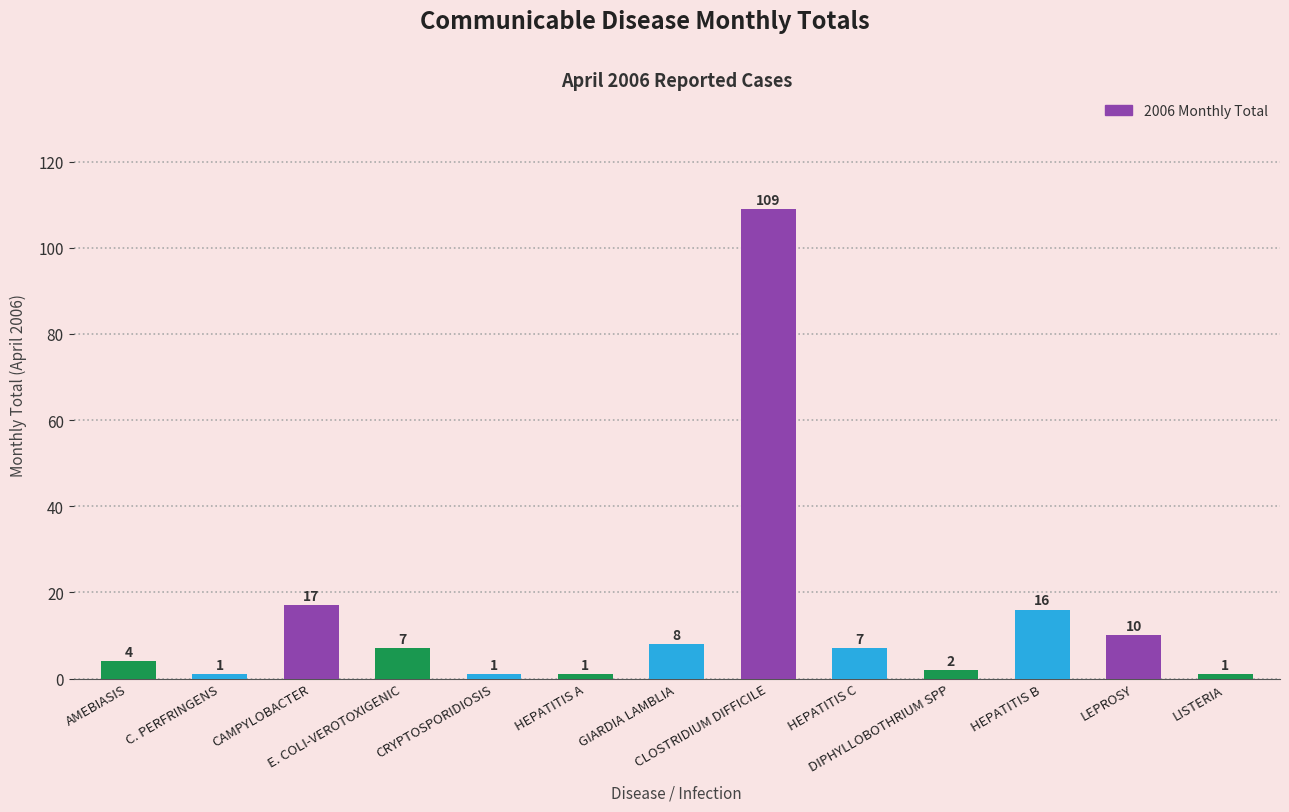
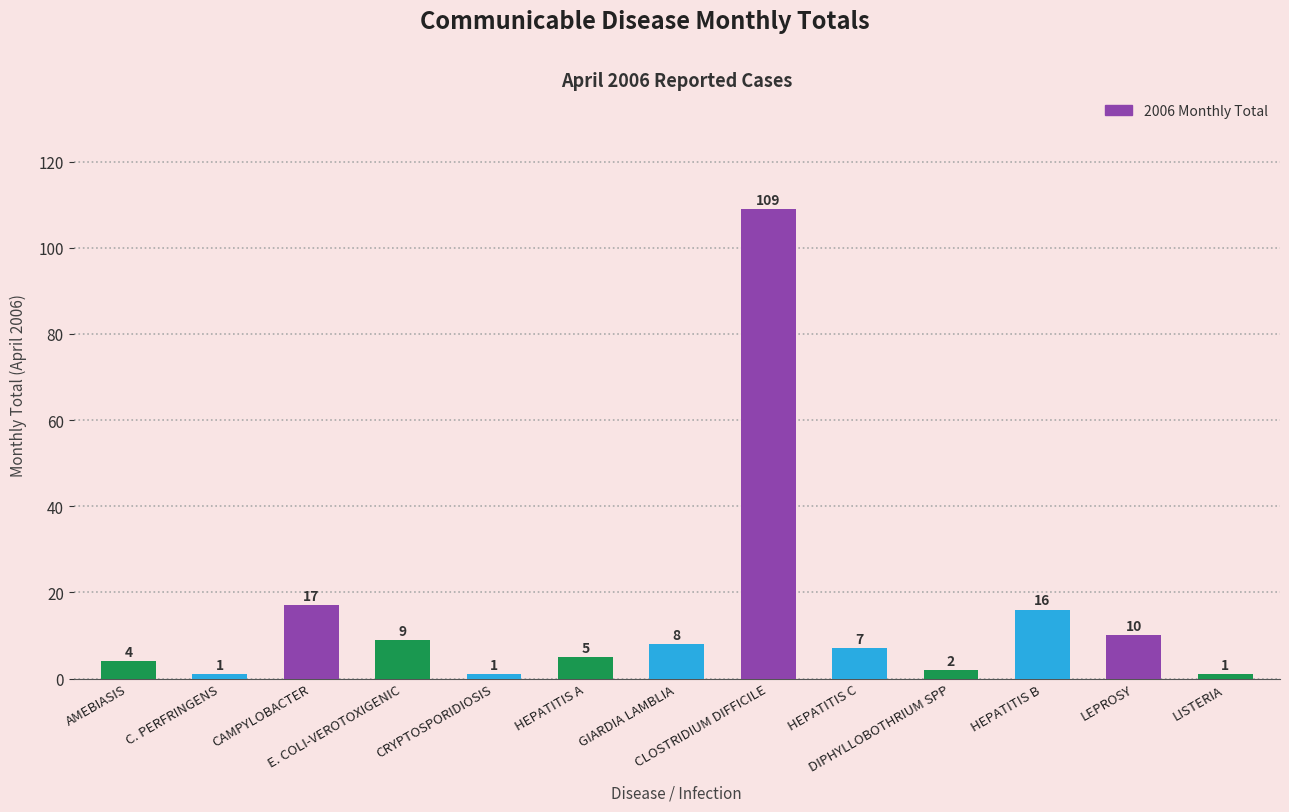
E. COLI-VEROTOXIGENIC: 7 -> 9
HEPATITIS A: 1 -> 5
